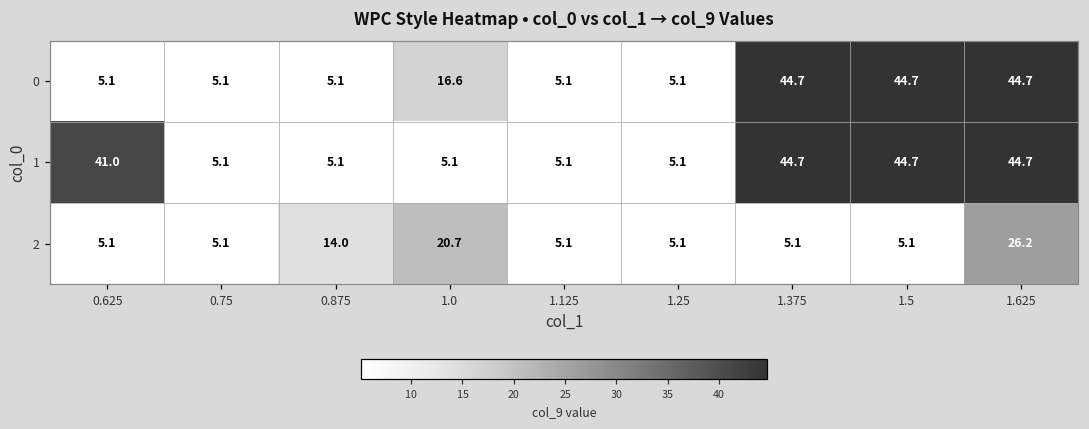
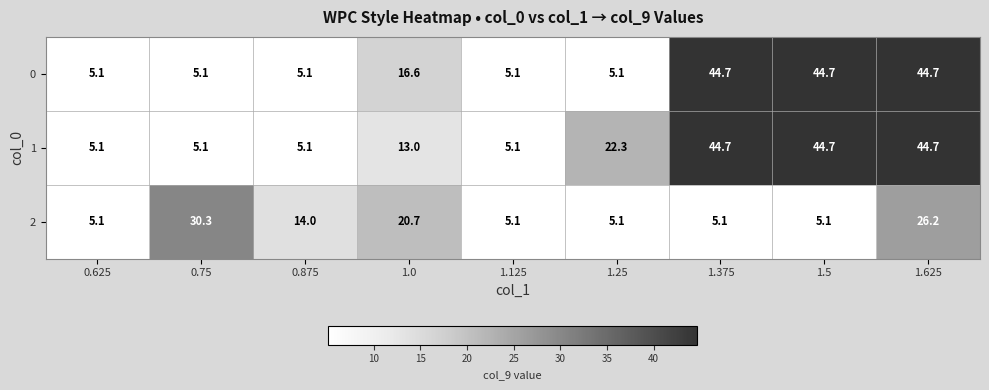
1, 0.625: 41.0 -> 5.1
1, 1.0: 5.1 -> 13.0
1, 1.25: 5.1 -> 22.3
2, 0.75: 5.1 -> 30.3
